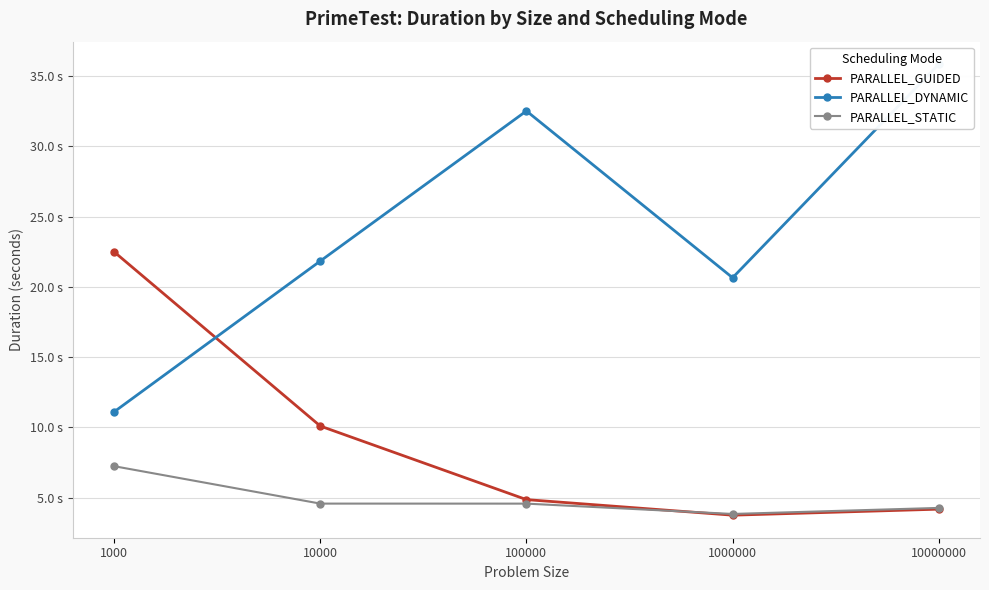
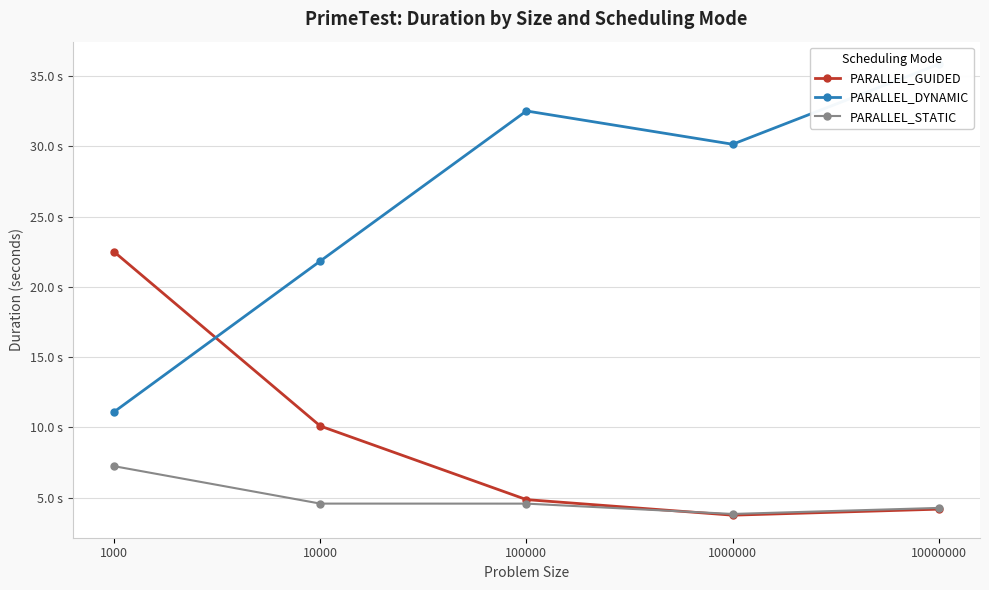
PARALLEL_DYNAMIC, 1000000: 20.6 s -> 30.1 s
